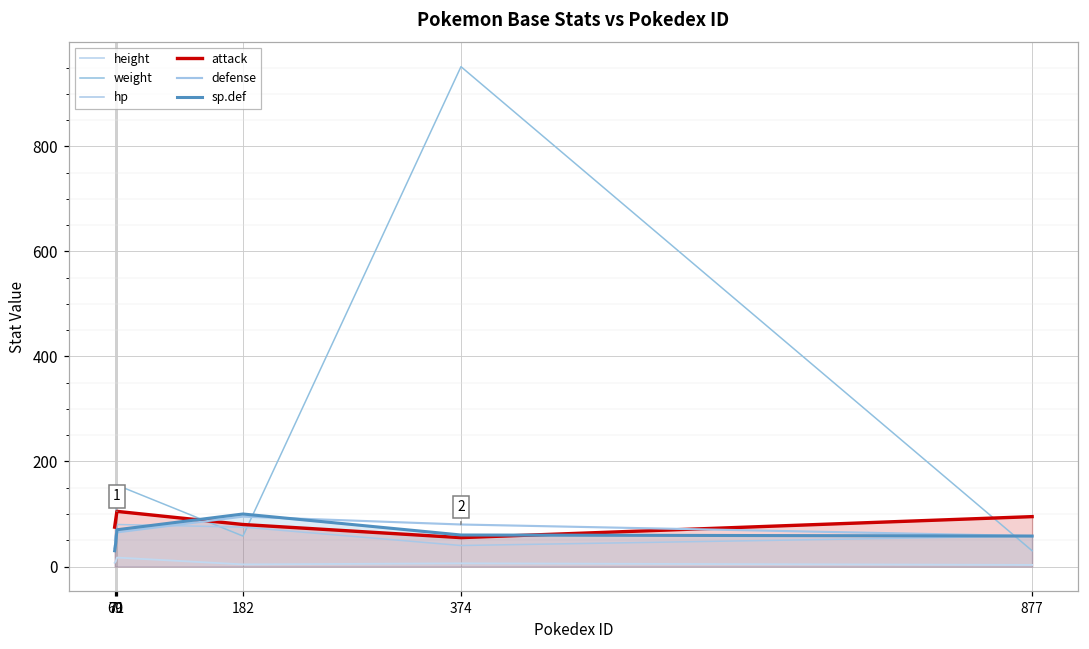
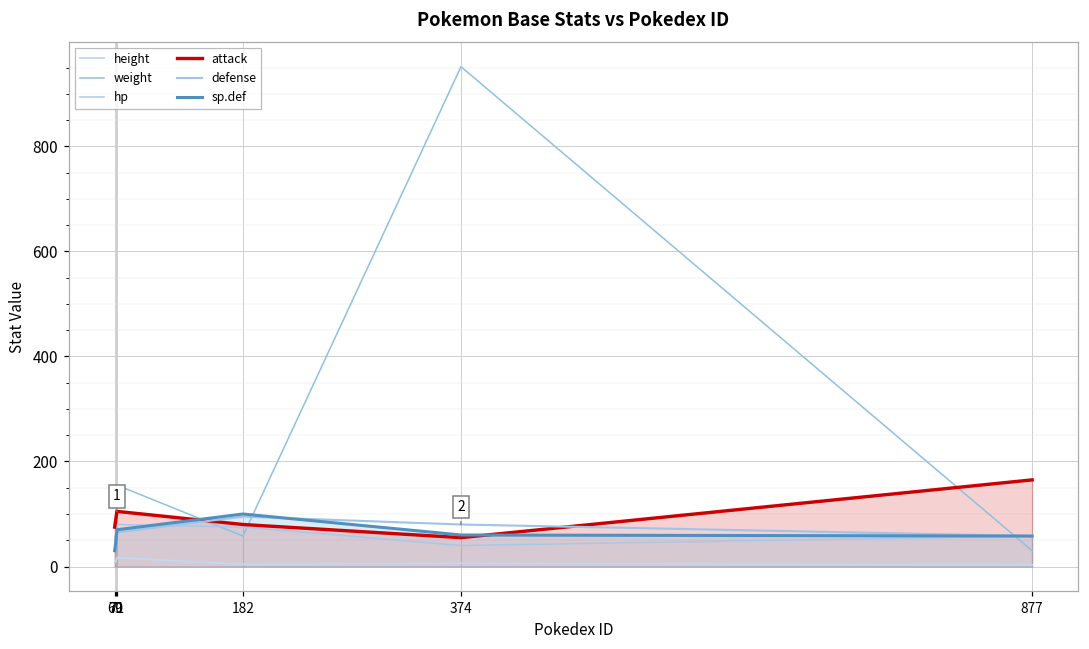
attack, 877: 100 -> 170
